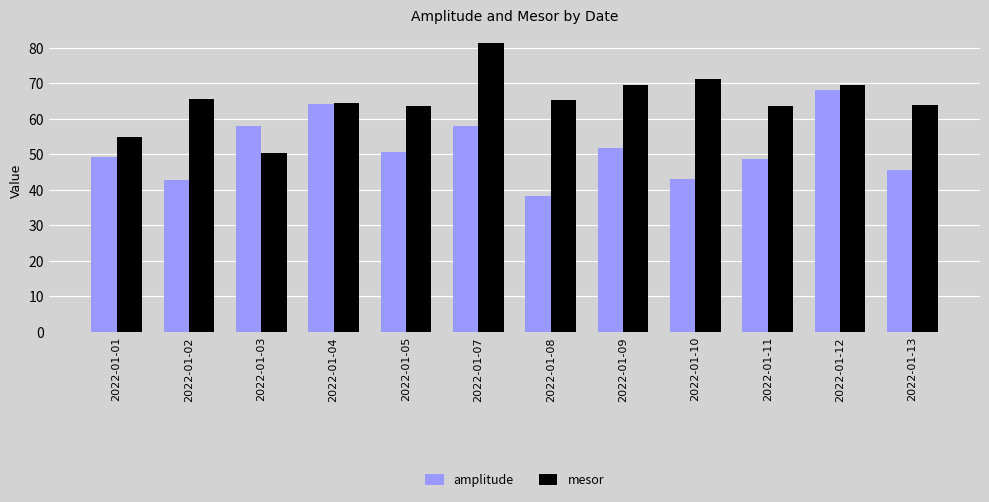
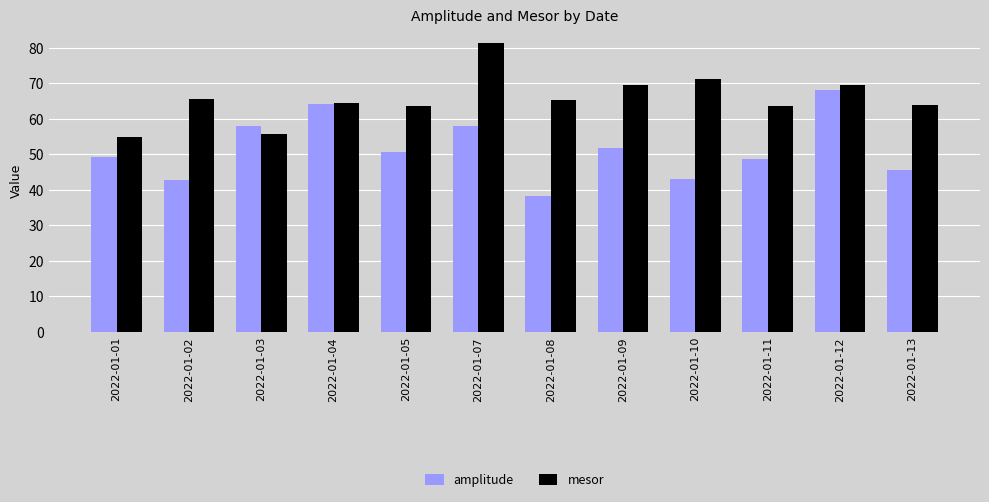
mesor, 2022-01-03: 50 -> 56
